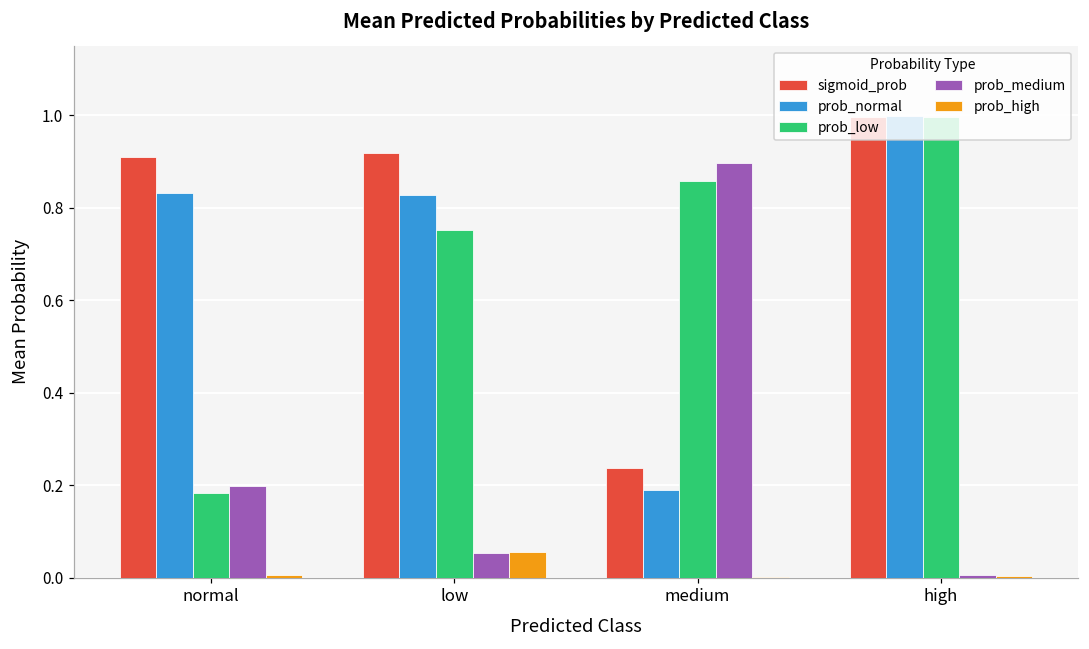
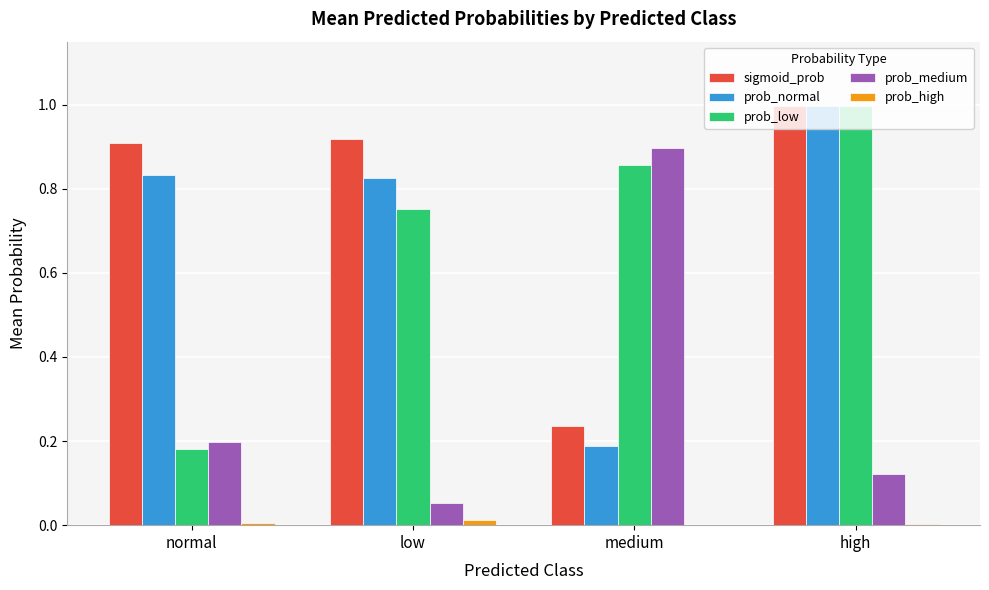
prob_high, low: 0.06 -> 0.01
prob_medium, high: 0.01 -> 0.12
